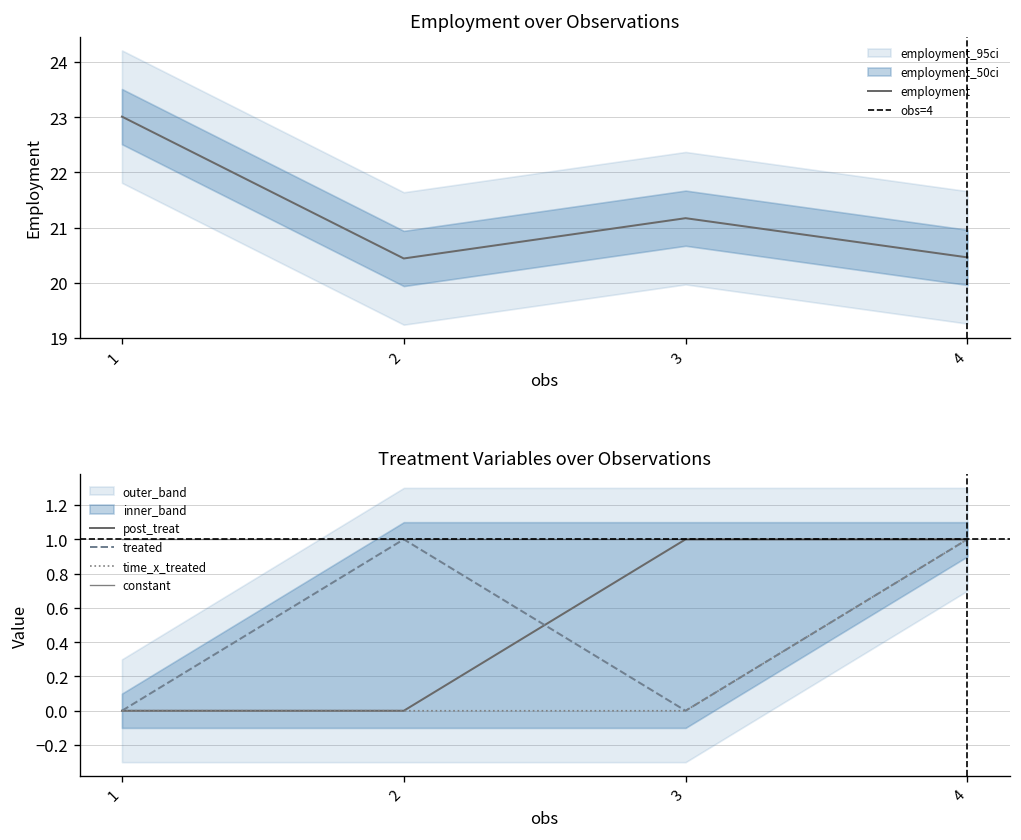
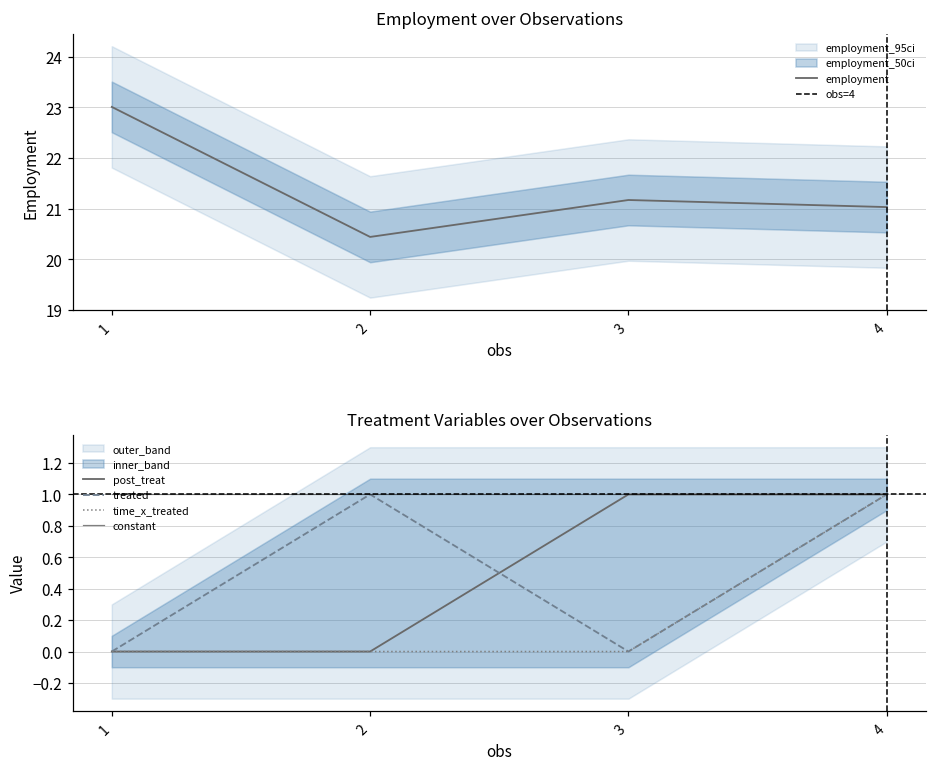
Employment over Observations, employment, 4: 20.5 -> 21.0
